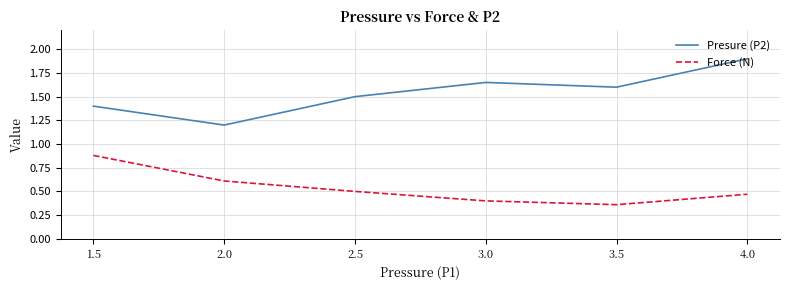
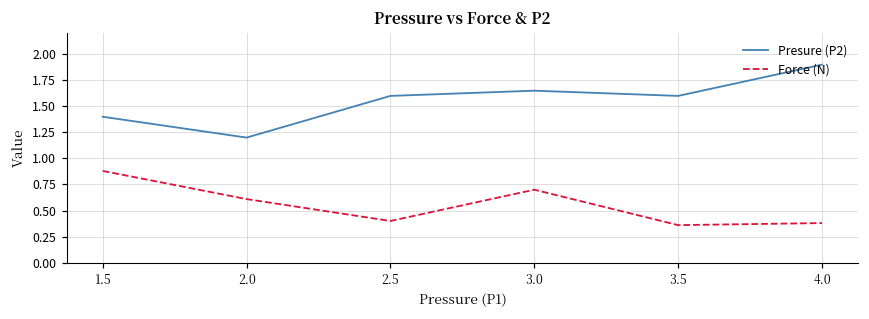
Presure (P2), 2.5: 1.5 -> 1.6
Force (N), 2.5: 0.5 -> 0.4
Force (N), 3.0: 0.4 -> 0.7
Force (N), 4.0: 0.5 -> 0.4
